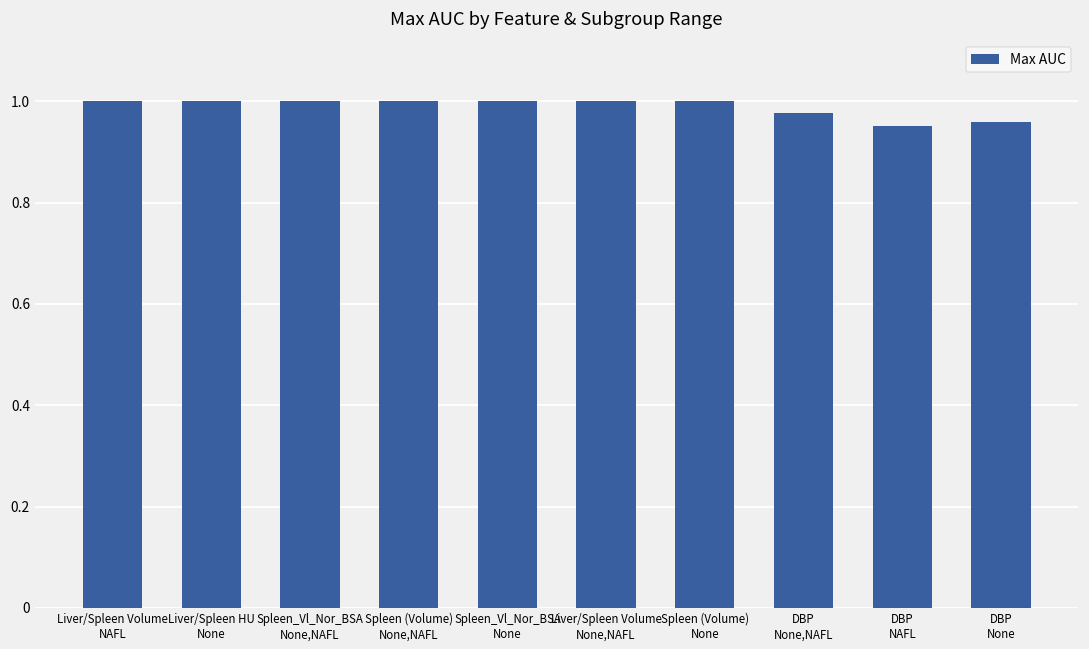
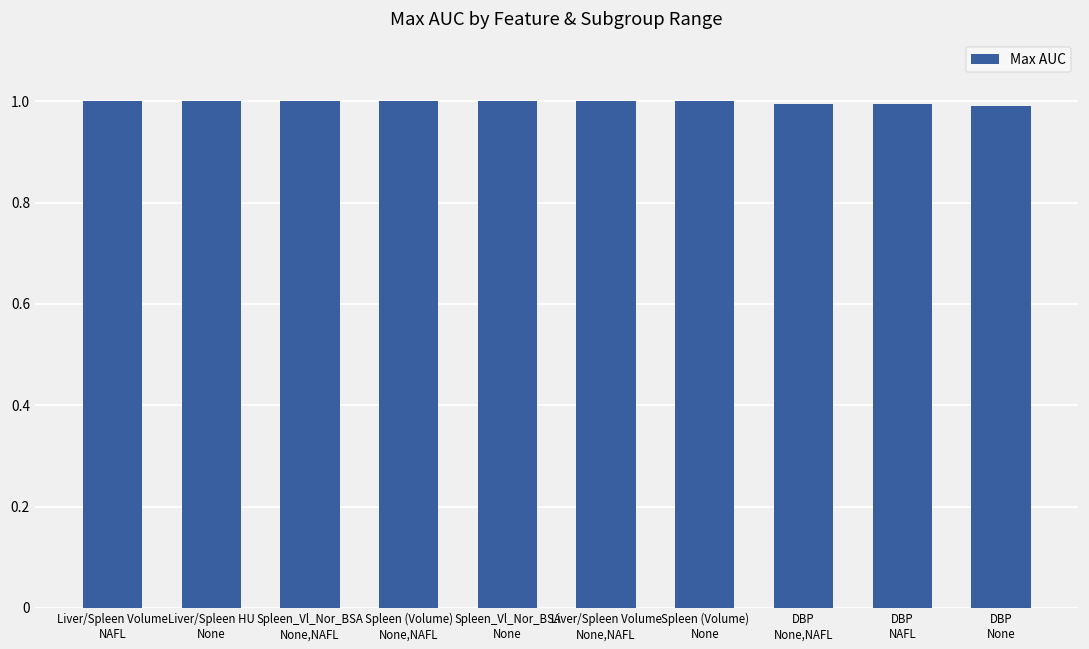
DBP None,NAFL: 0.98 -> 1.00
DBP NAFL: 0.95 -> 0.99
DBP None: 0.96 -> 0.99
